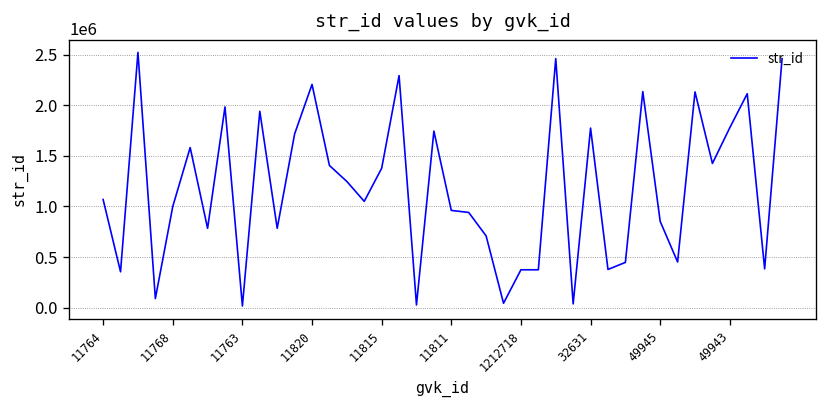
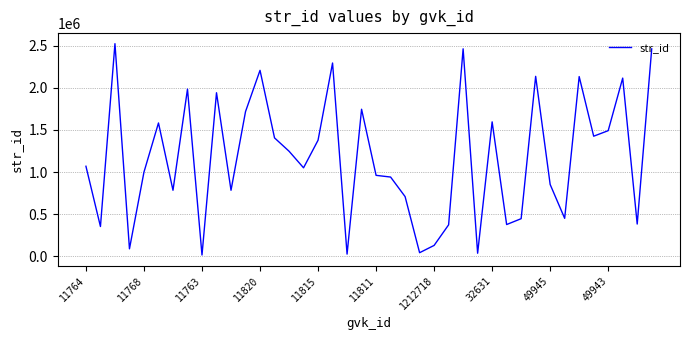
1212718: 400000 -> 100000
32631: 1800000 -> 1600000
49943: 1800000 -> 1500000
